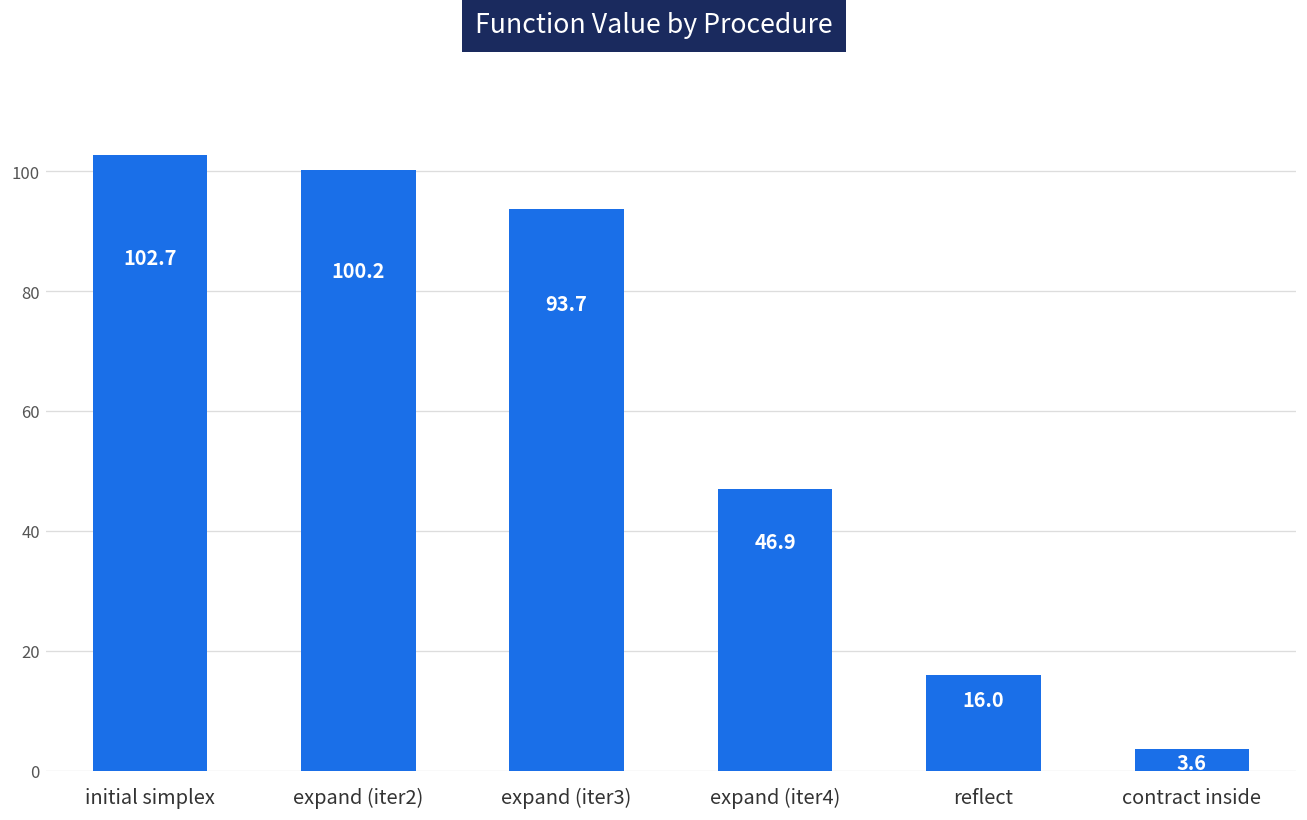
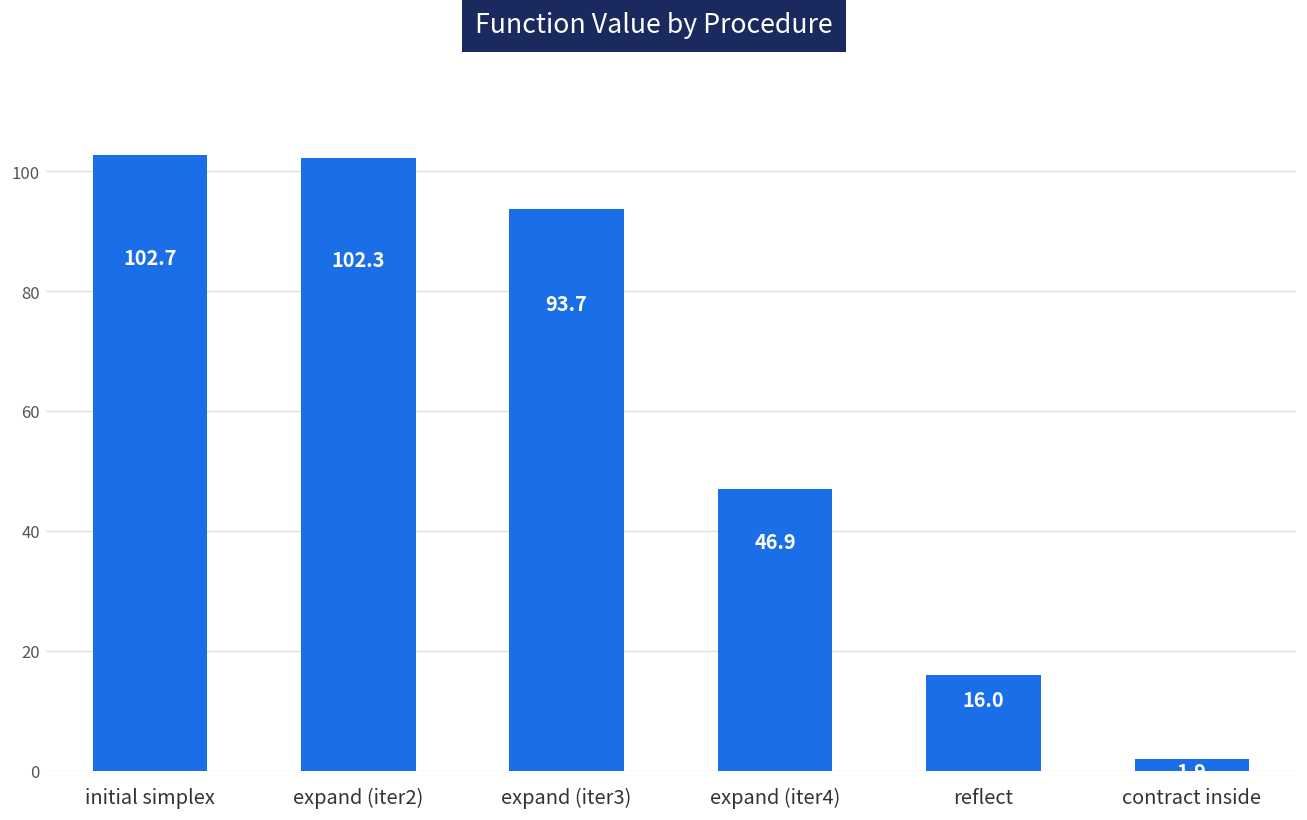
expand (iter2): 100.2 -> 102.3
contract inside: 4 -> 2
